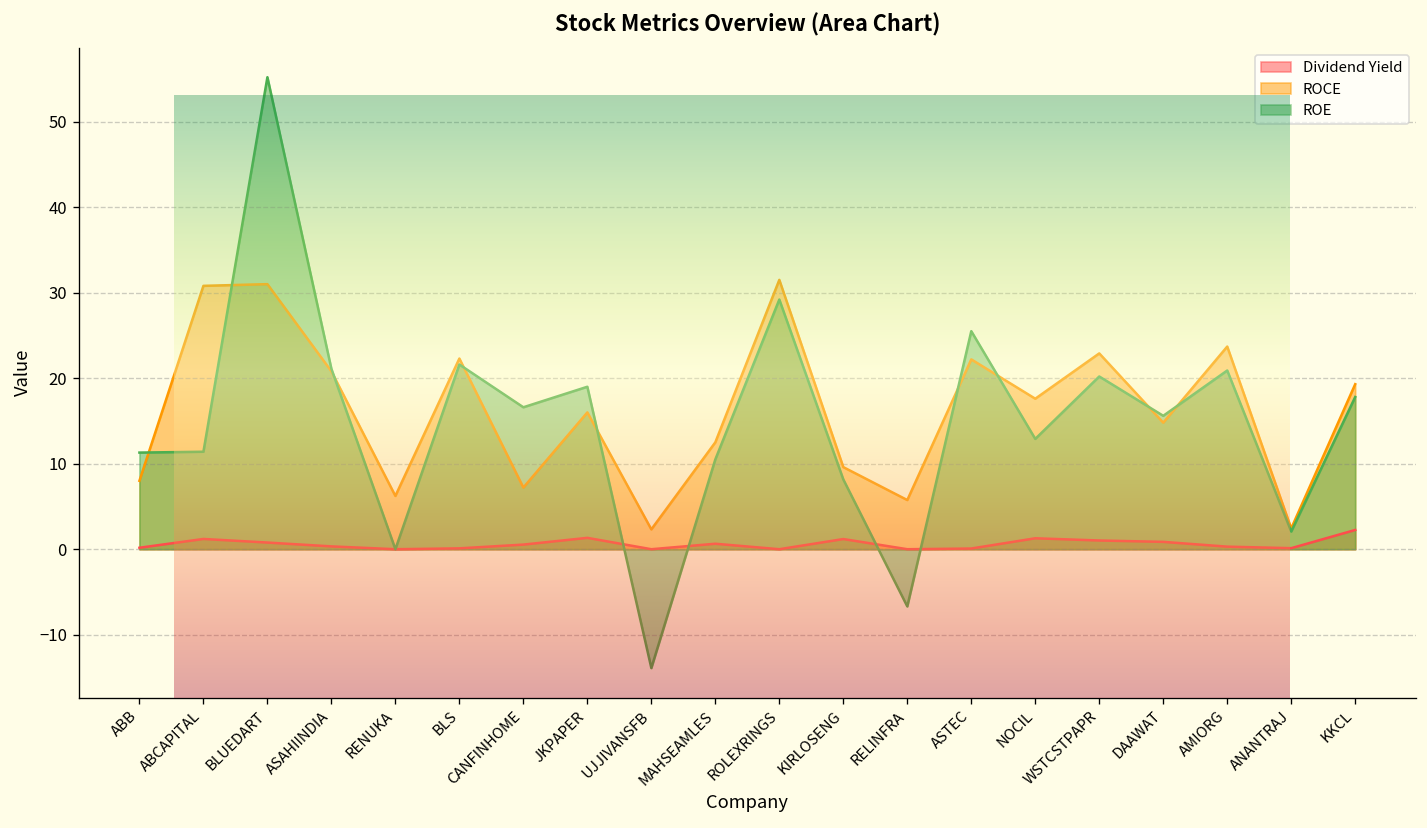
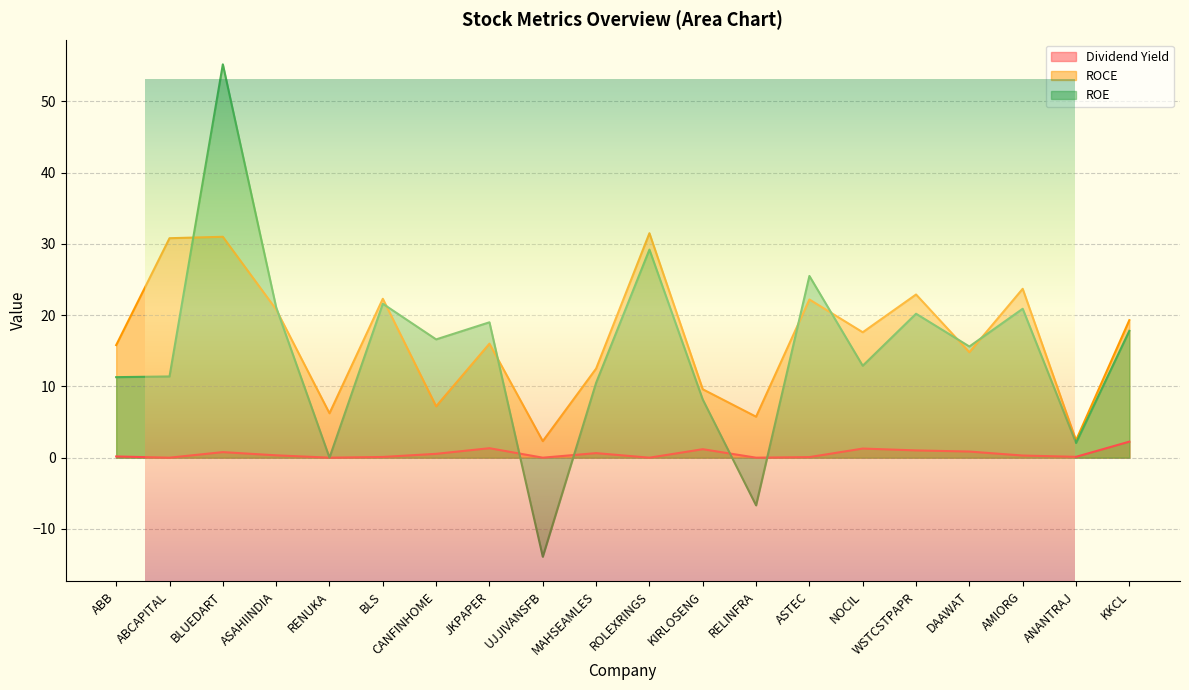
Stock Metrics Overview (Area Chart), ROCE, ABB: 8 -> 16
Stock Metrics Overview (Area Chart), Dividend Yield, ABCAPITAL: 1 -> 0
